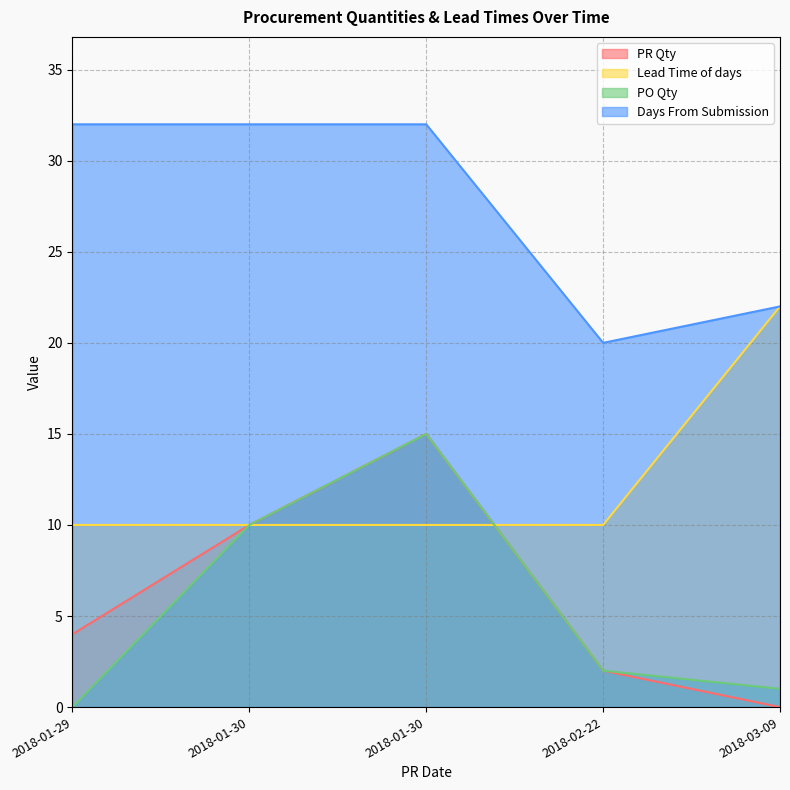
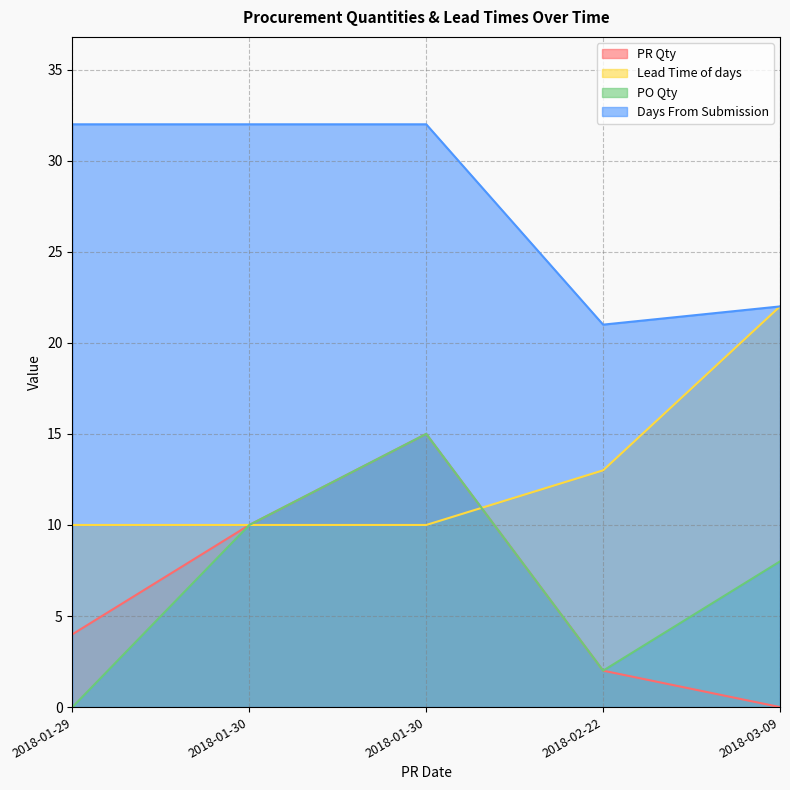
Lead Time of days, 2018-02-22: 10 -> 13
Days From Submission, 2018-02-22: 20 -> 21
PO Qty, 2018-03-09: 1 -> 8
